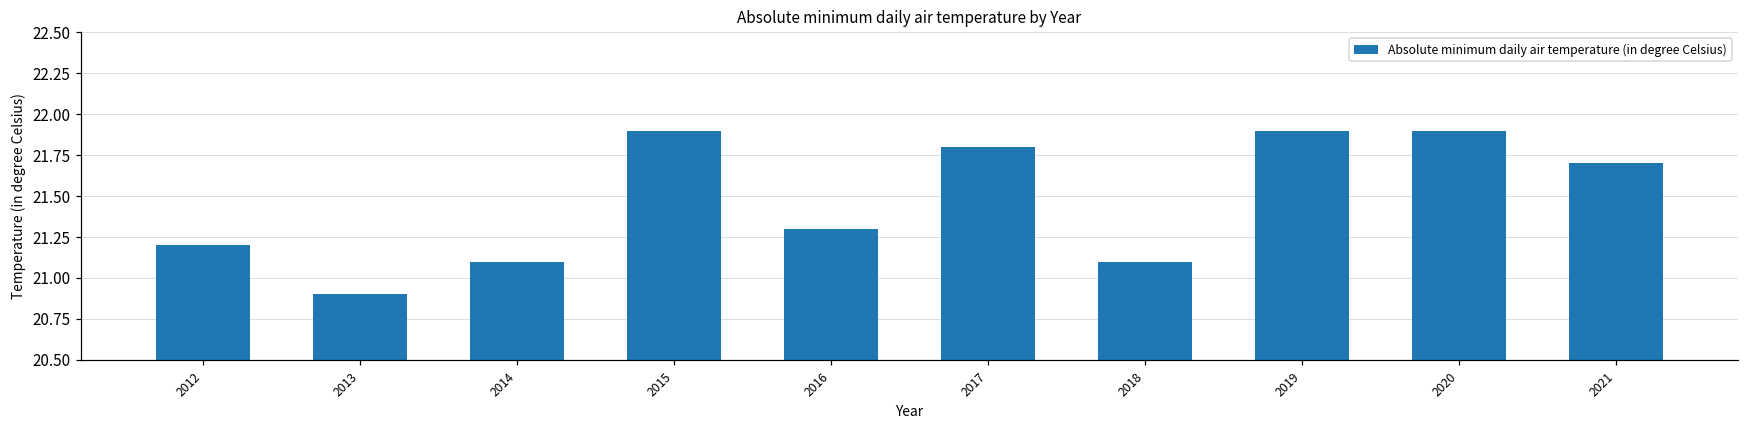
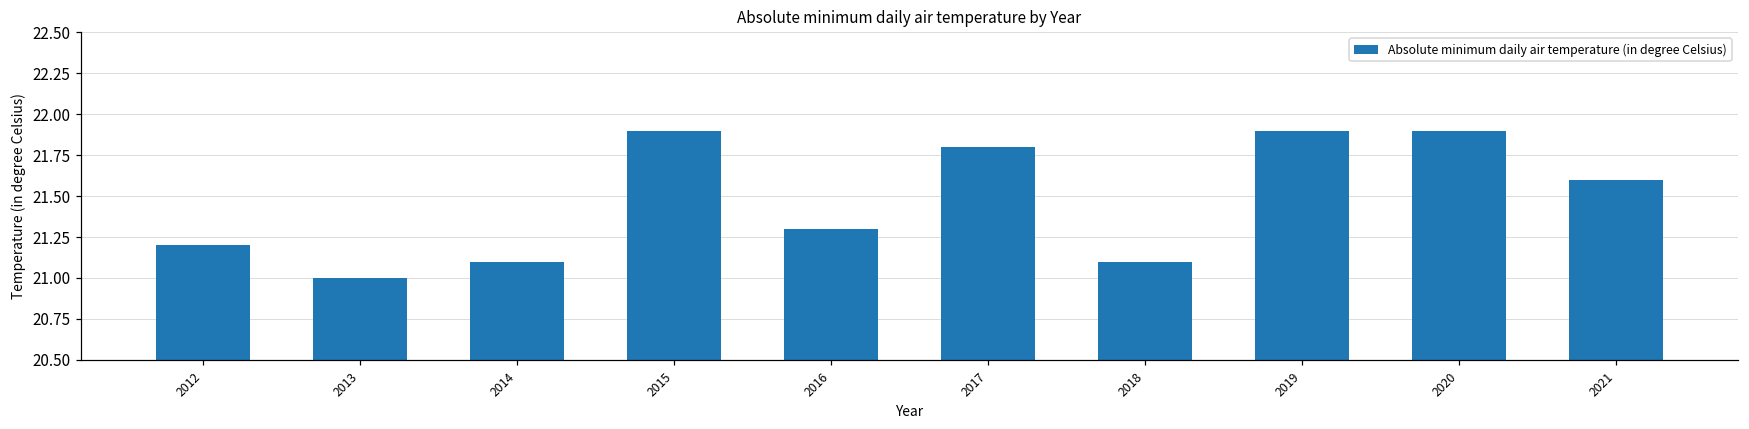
2013: 20.9 -> 21.0
2021: 21.7 -> 21.6
